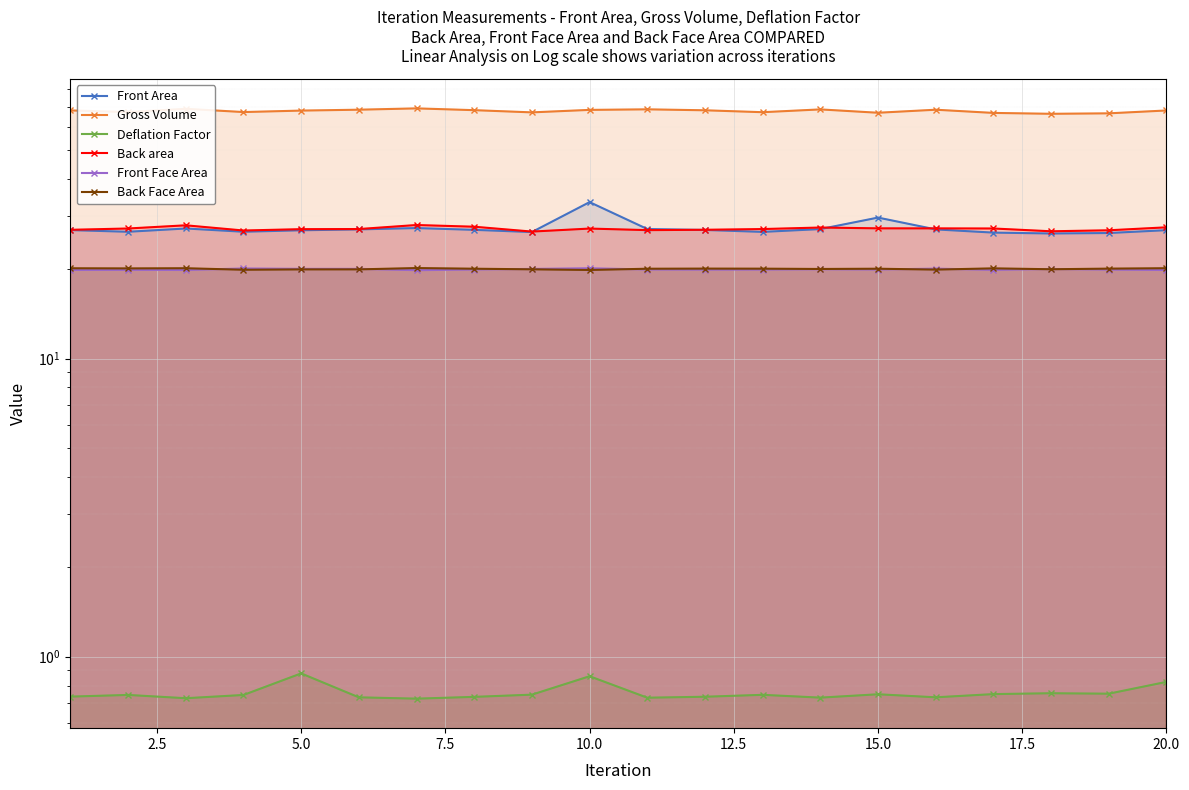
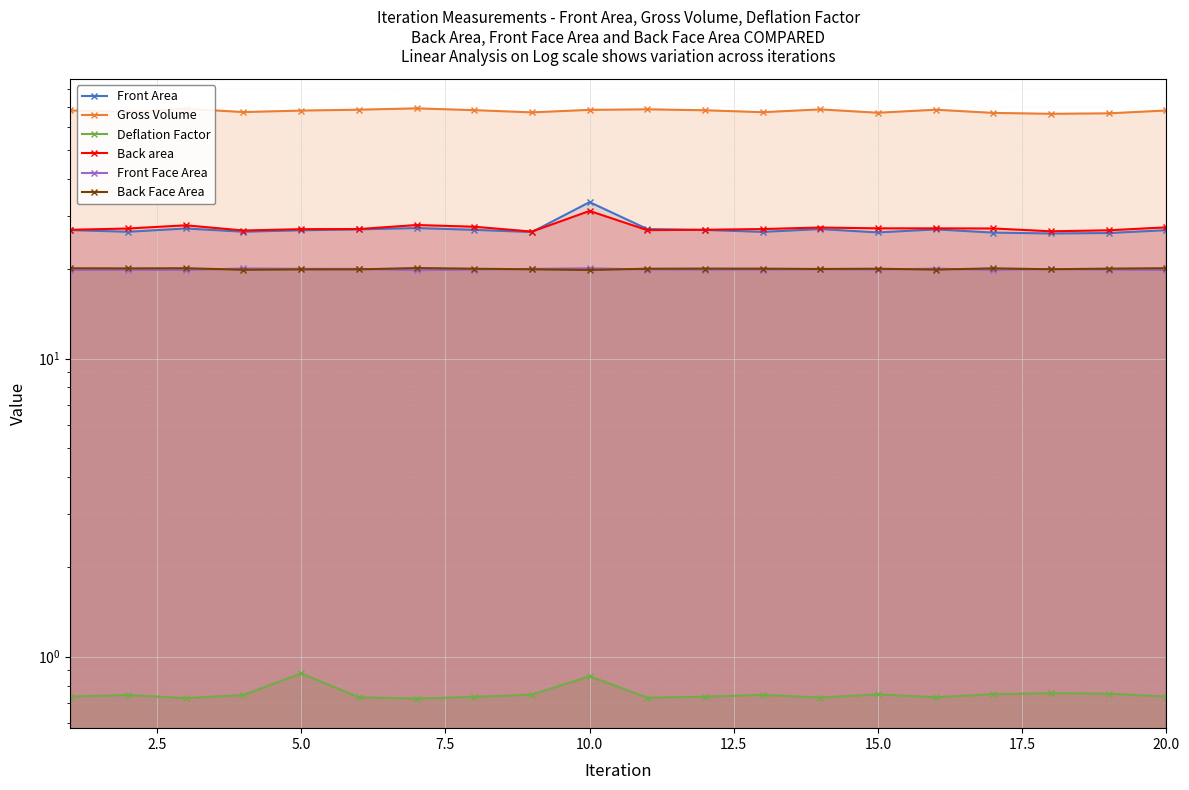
Back area, 10.0: 27 -> 31
Front Area, 15.0: 30 -> 26
Deflation Factor, 20.0: 0.82 -> 0.74
